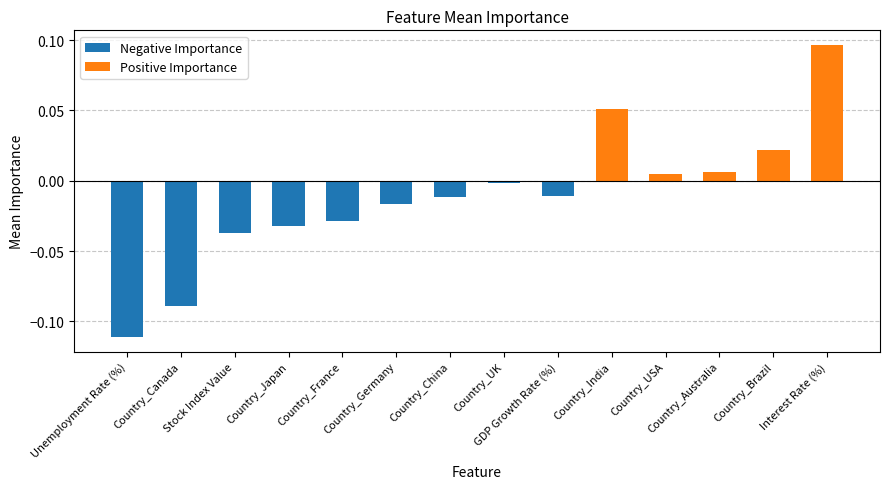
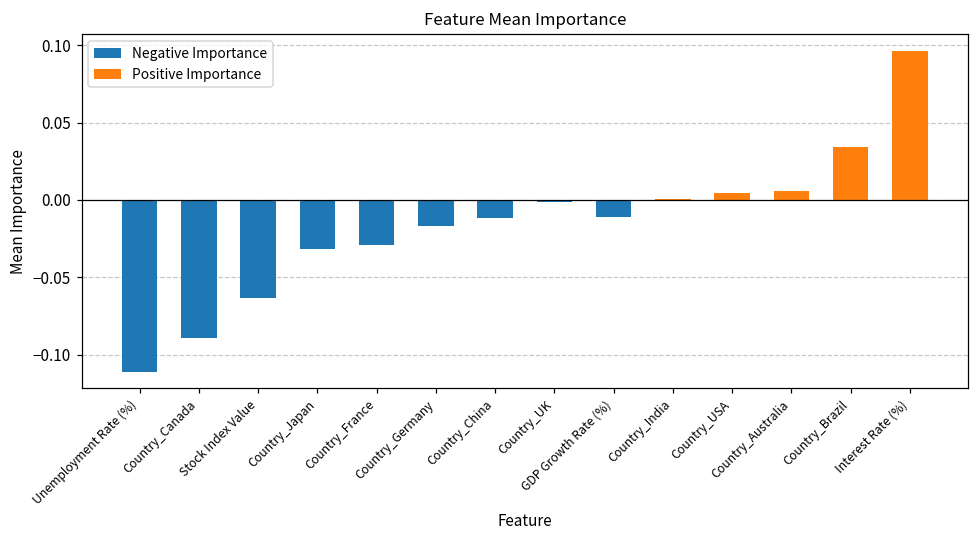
Negative Importance, Stock Index Value: -0.037 -> -0.064
Positive Importance, Country_India: 0.051 -> 0.000
Positive Importance, Country_Brazil: 0.022 -> 0.034
